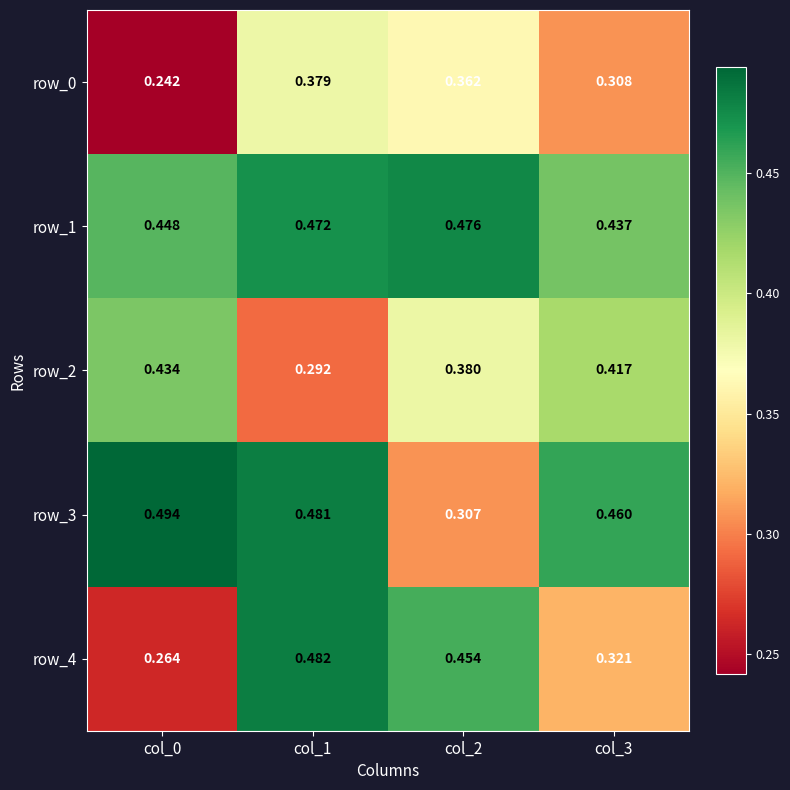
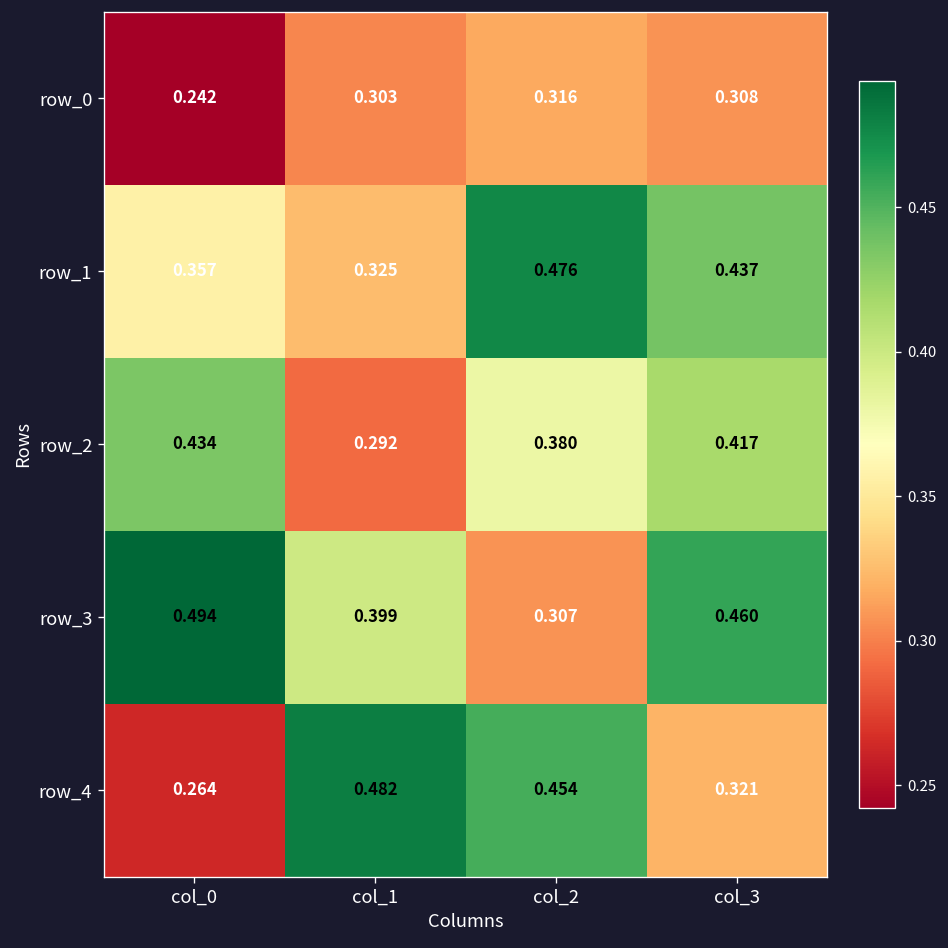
row_0, col_1: 0.379 -> 0.303
row_0, col_2: 0.362 -> 0.316
row_1, col_0: 0.448 -> 0.357
row_1, col_1: 0.472 -> 0.325
row_3, col_1: 0.481 -> 0.399
